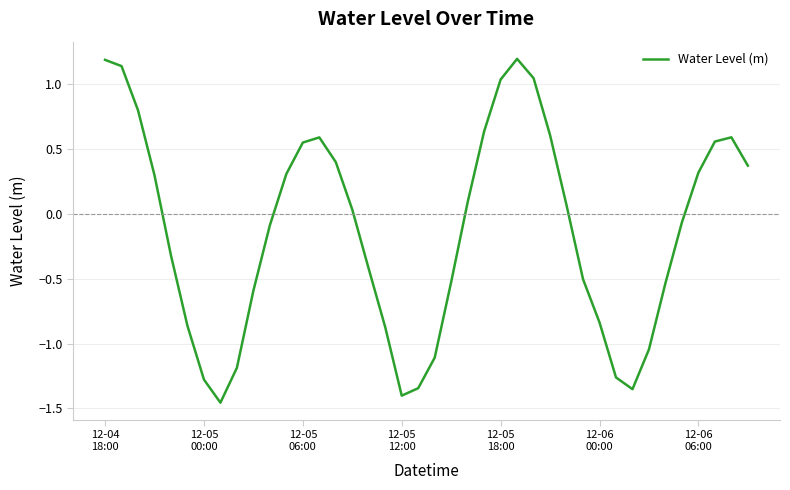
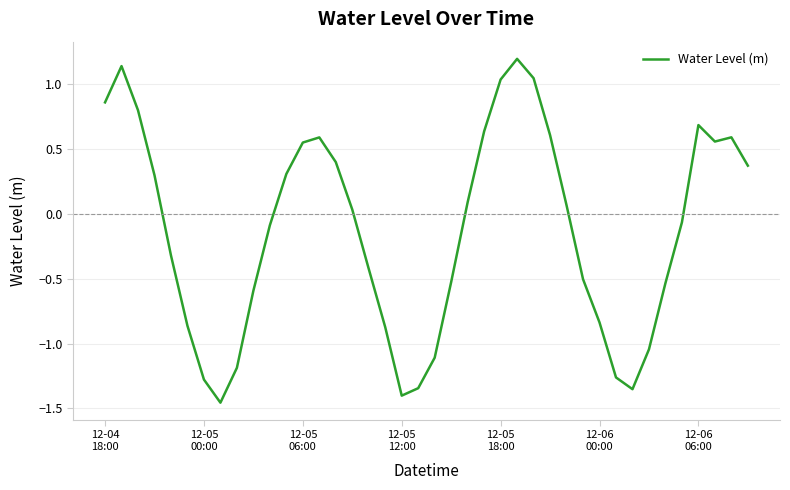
12-04 18:00: 1.19 -> 0.86
12-06 06:00: 0.32 -> 0.69
